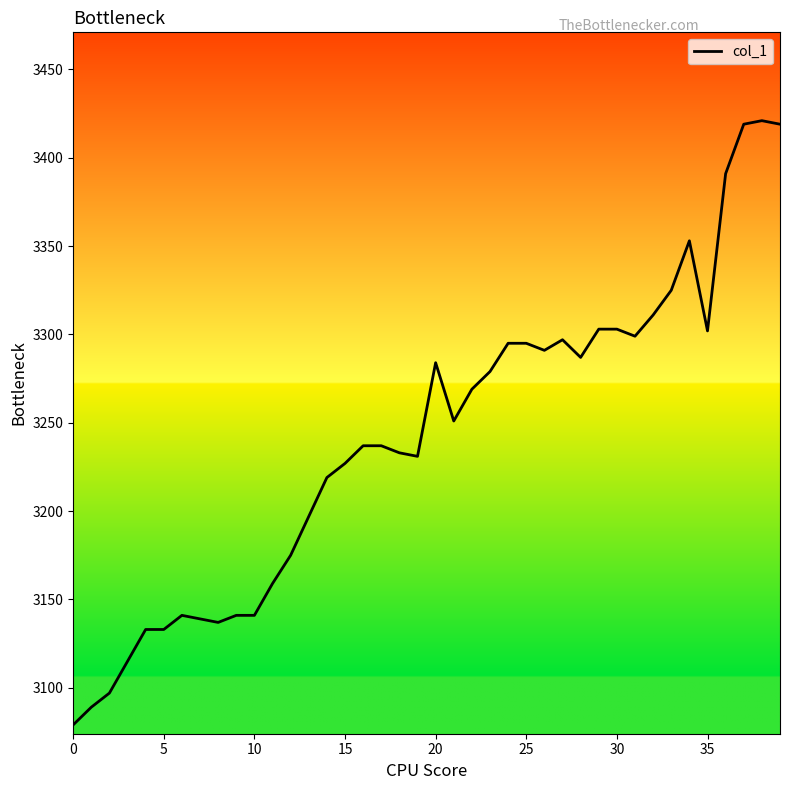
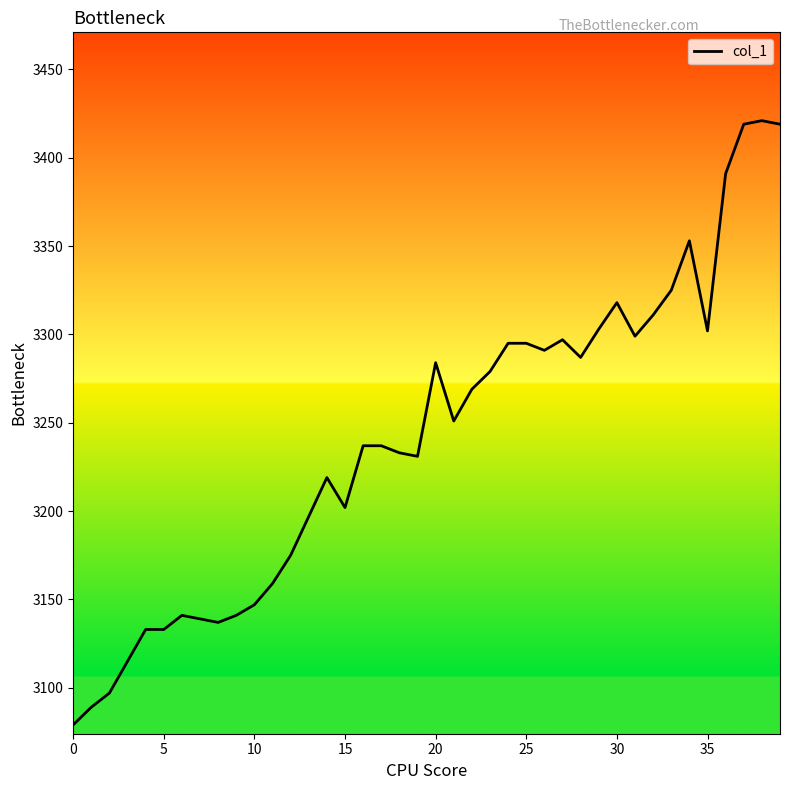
10: 3141 -> 3147
15: 3227 -> 3202
30: 3303 -> 3318
